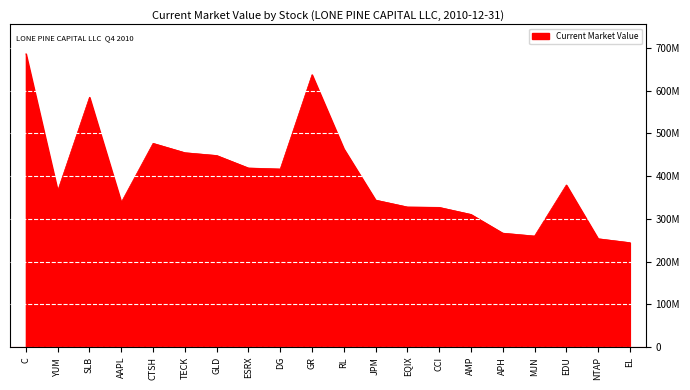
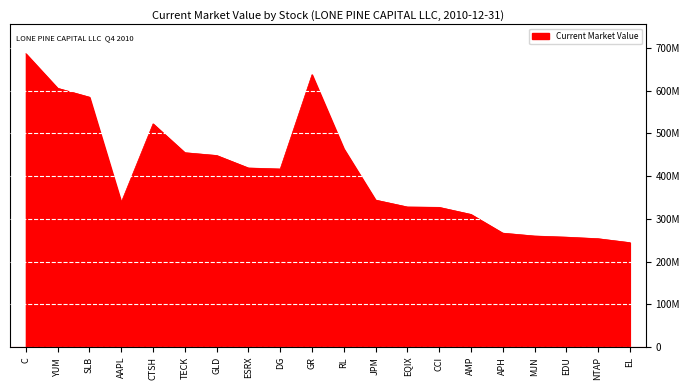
YUM: 370000000 -> 610000000
CTSH: 480000000 -> 520000000
EDU: 380000000 -> 260000000
